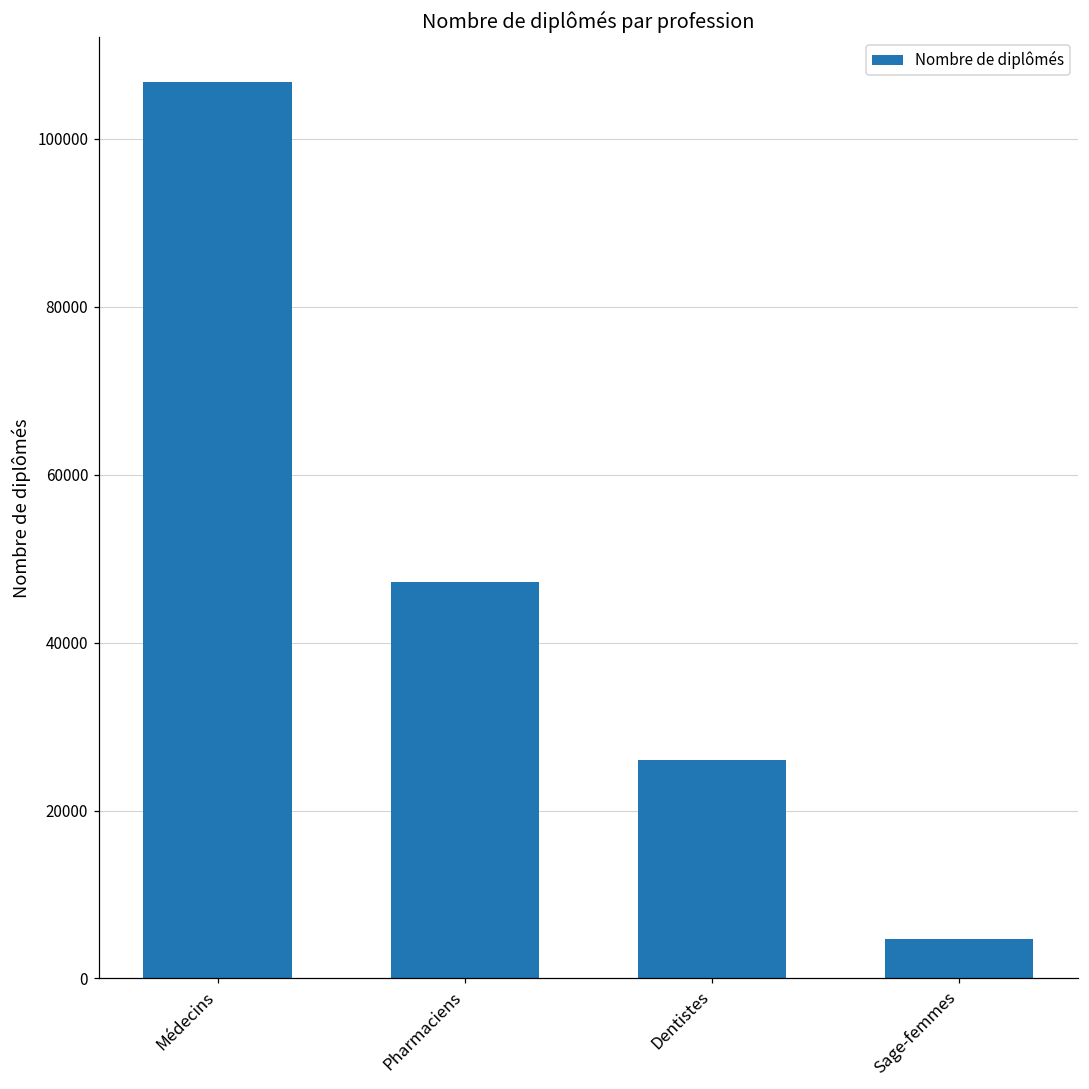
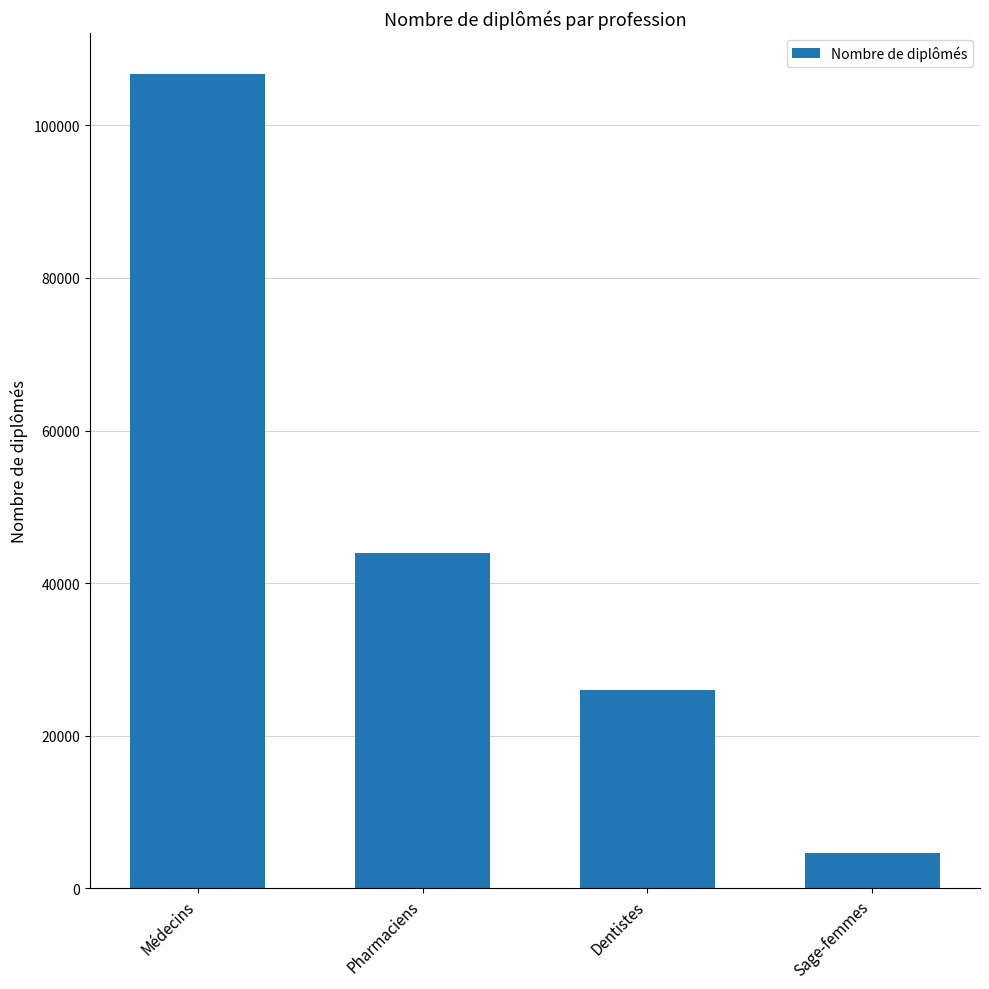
Pharmaciens: 47000 -> 44000
